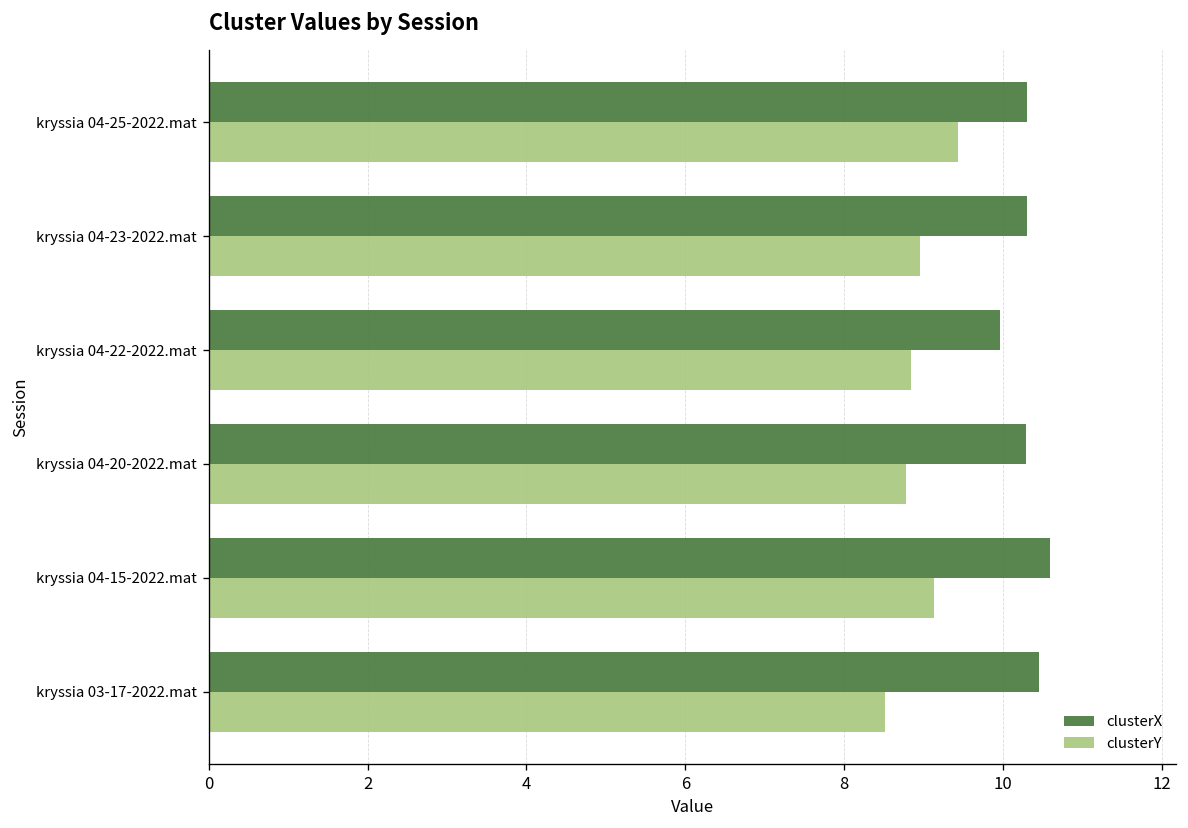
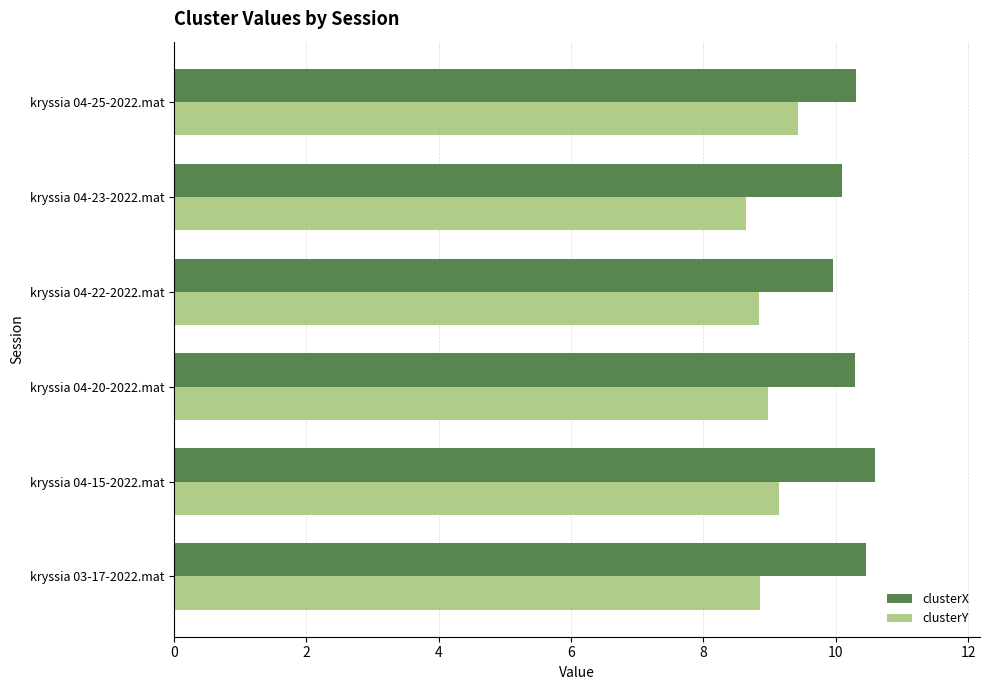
clusterX, kryssia 04-23-2022.mat: 10.3 -> 10.1
clusterY, kryssia 04-23-2022.mat: 9.0 -> 8.6
clusterY, kryssia 04-20-2022.mat: 8.8 -> 9.0
clusterY, kryssia 03-17-2022.mat: 8.5 -> 8.9
